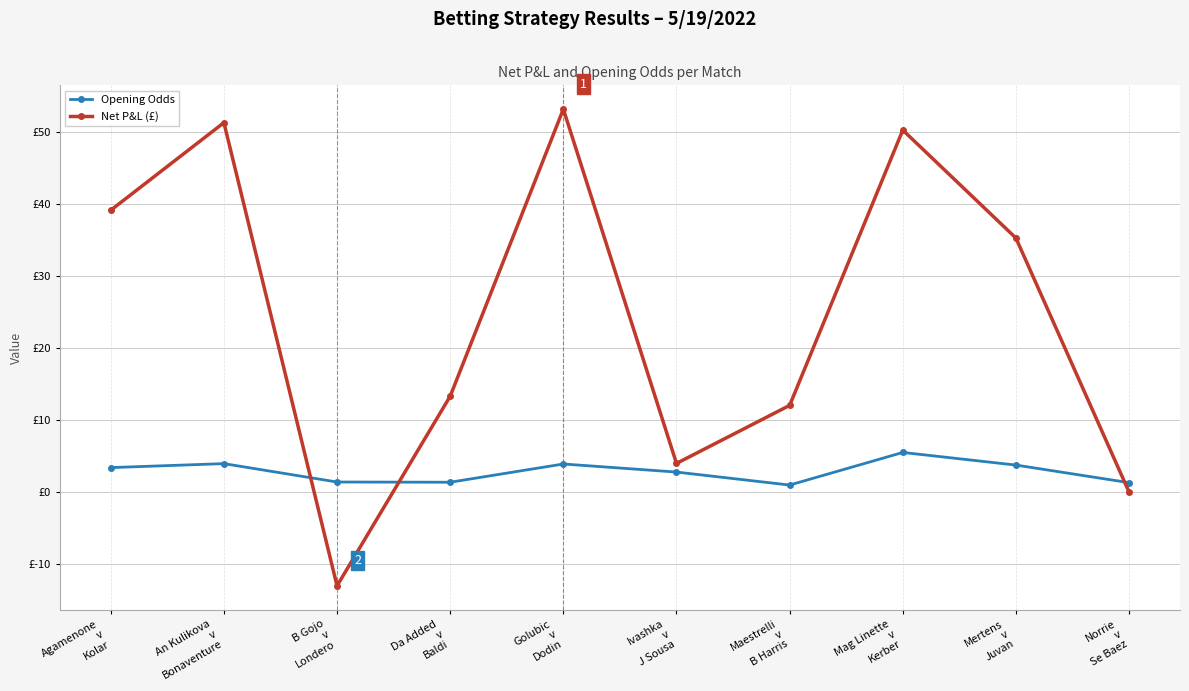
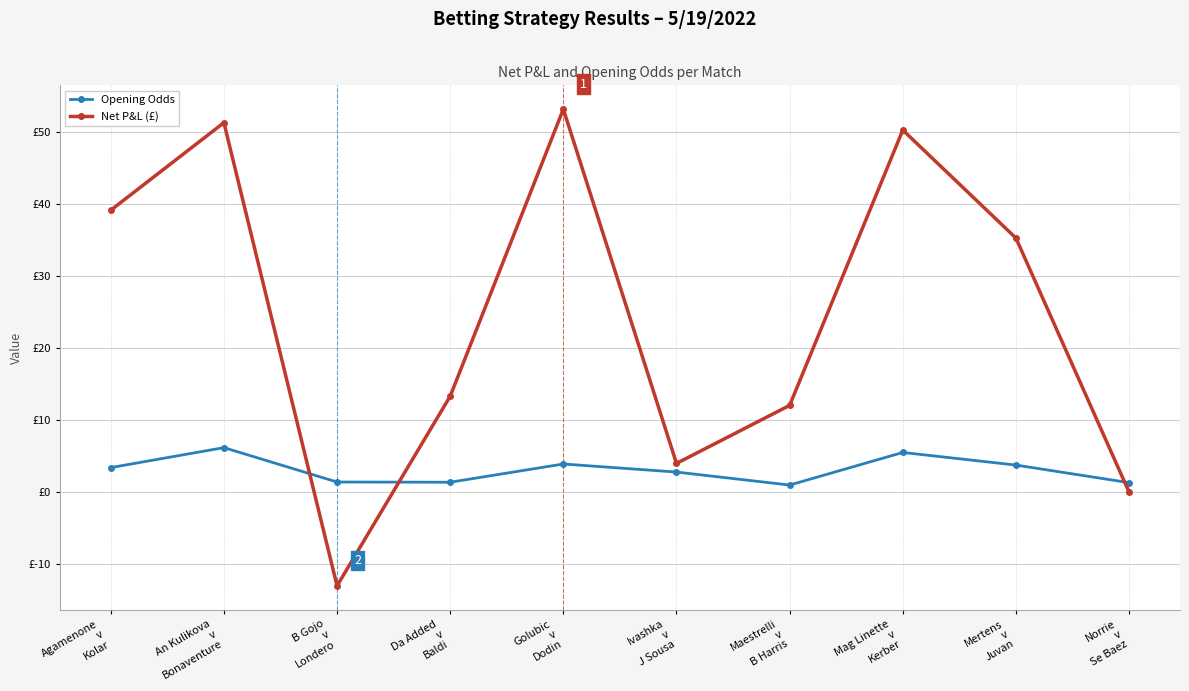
Opening Odds, An Kulikova v Bonaventure: £4 -> £6
